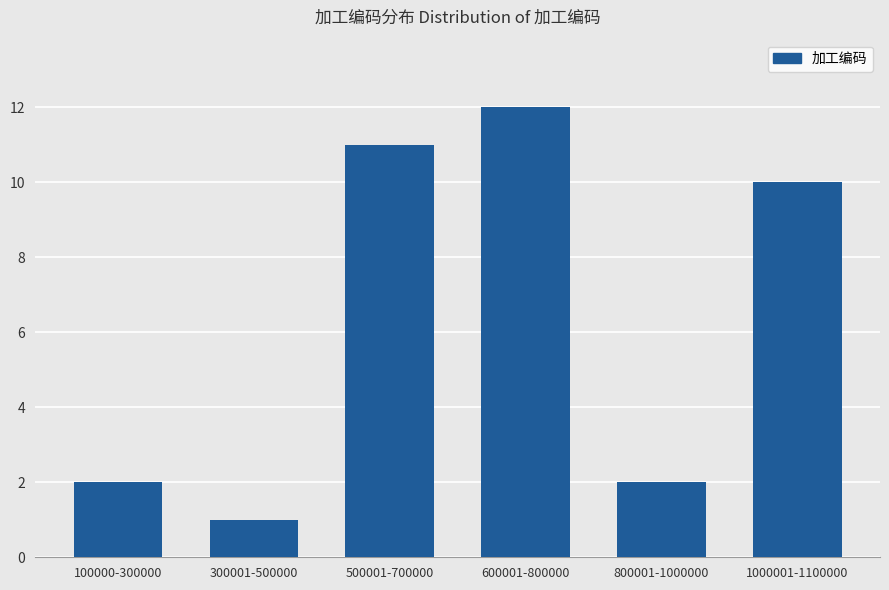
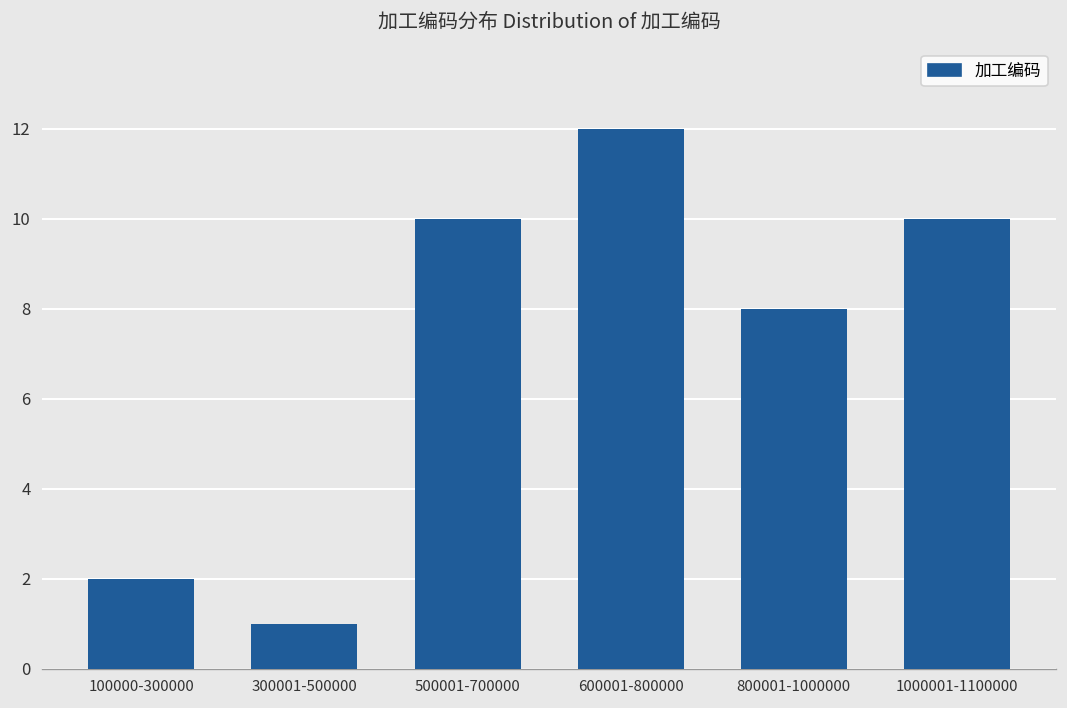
500001-700000: 11 -> 10
800001-1000000: 2 -> 8
